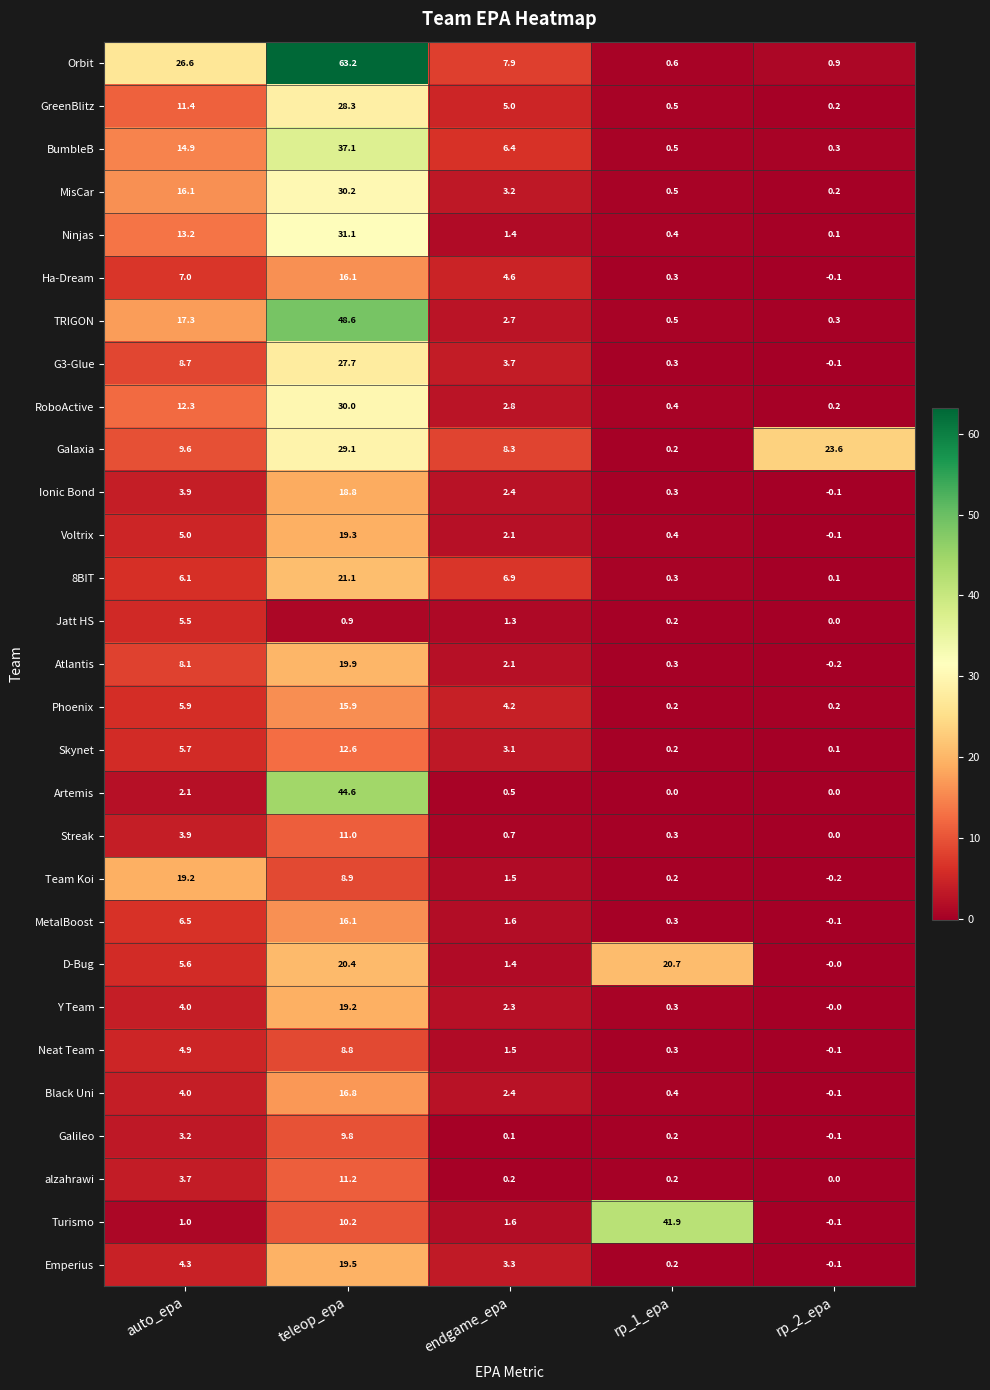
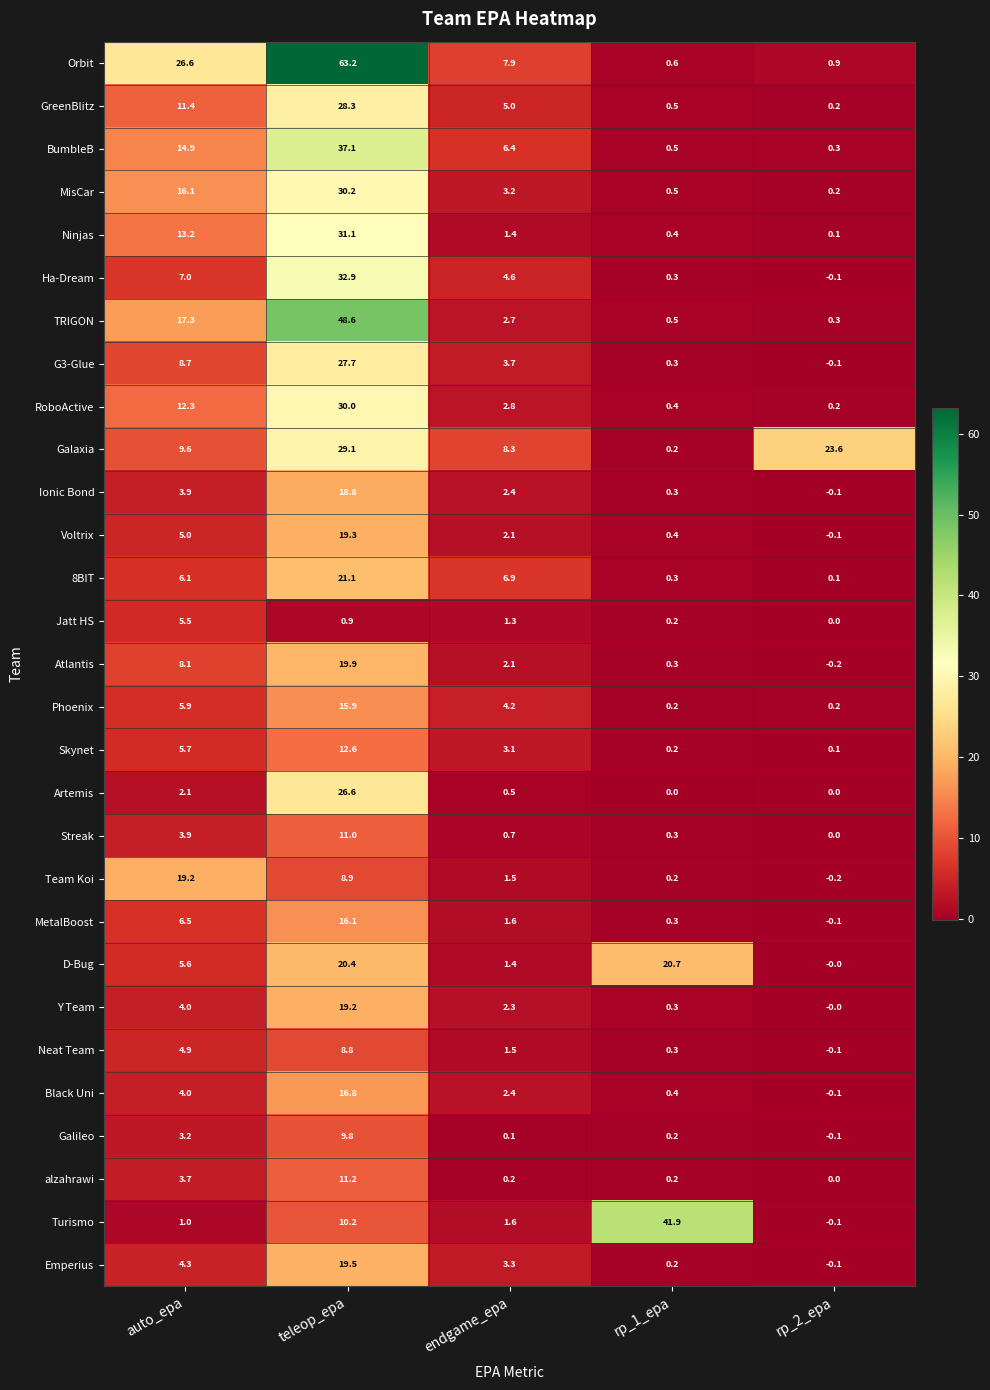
Ha-Dream, teleop_epa: 16.1 -> 32.9
Artemis, teleop_epa: 44.6 -> 26.6
